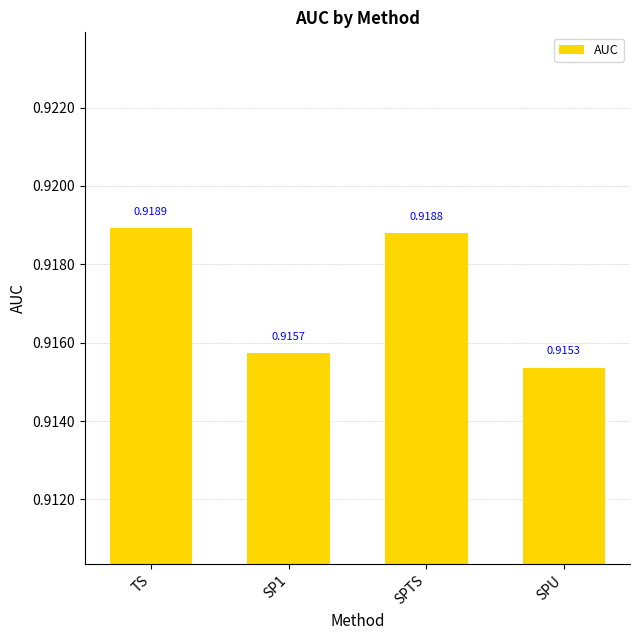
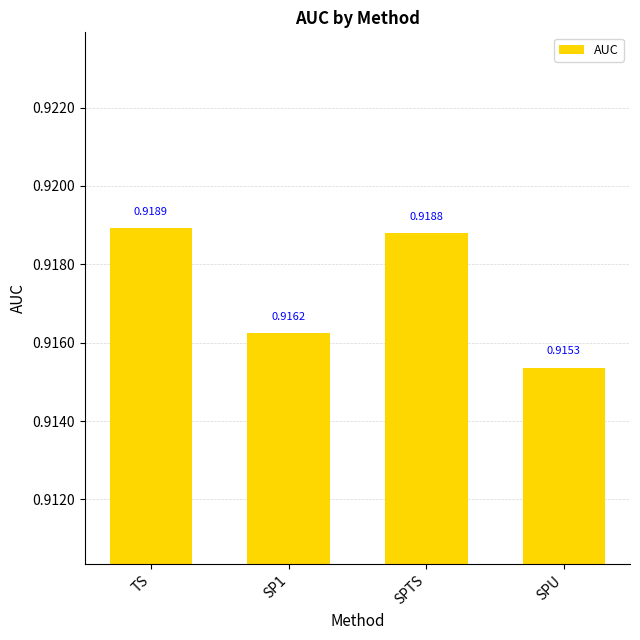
SP1: 0.9157 -> 0.9162
